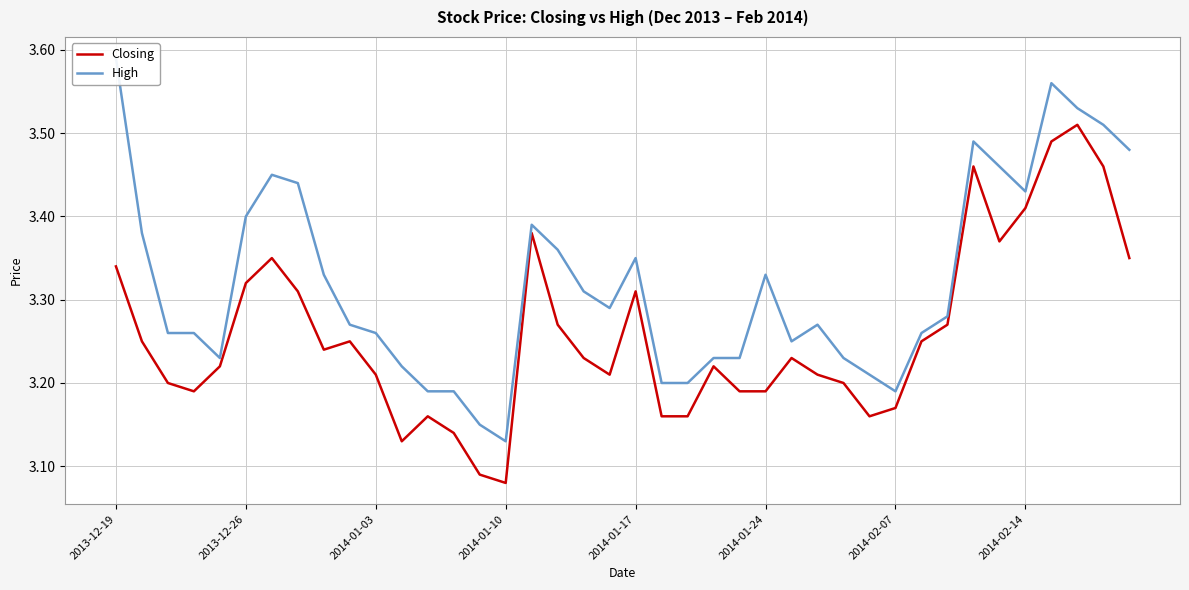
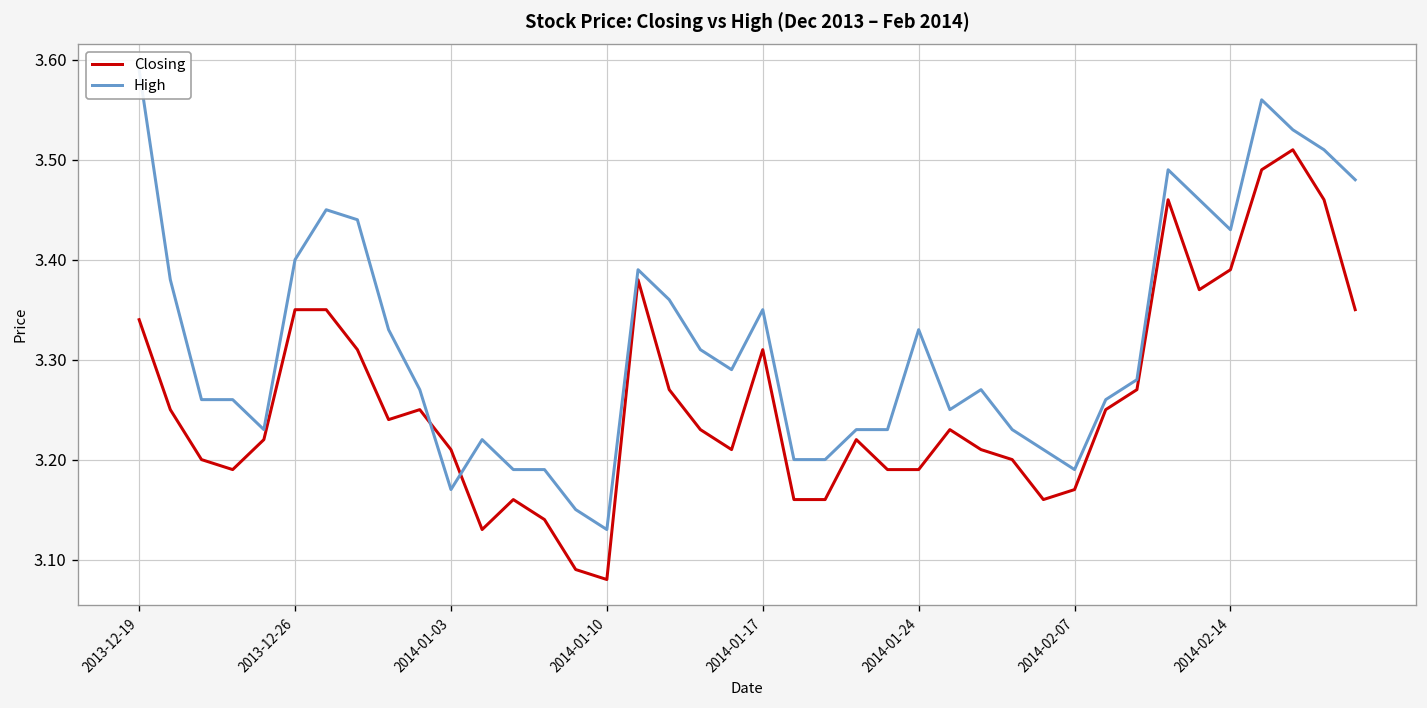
Closing, 2013-12-26: 3.32 -> 3.35
High, 2014-01-03: 3.26 -> 3.17
Closing, 2014-02-14: 3.41 -> 3.39
